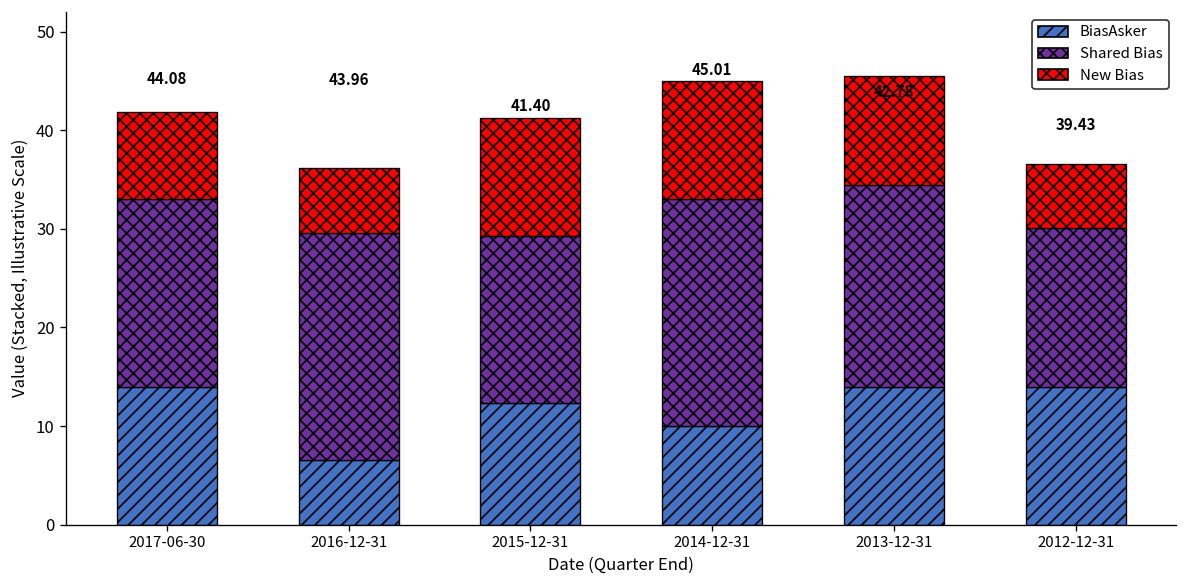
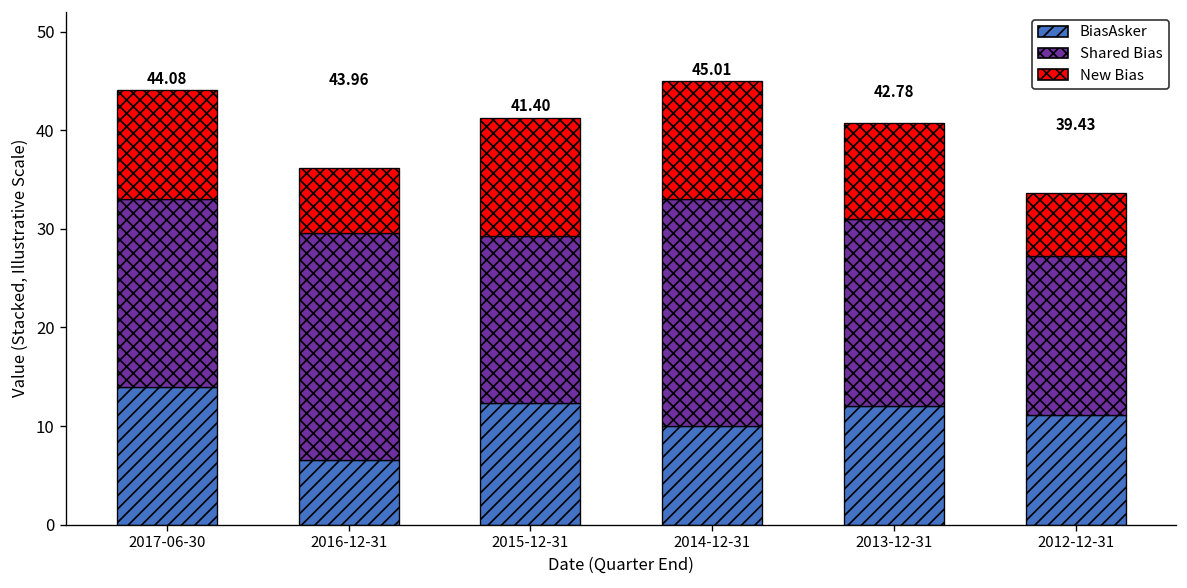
New Bias, 2017-06-30: 9 -> 11
BiasAsker, 2013-12-31: 14 -> 12
Shared Bias, 2013-12-31: 21 -> 19
New Bias, 2013-12-31: 11 -> 10
BiasAsker, 2012-12-31: 14 -> 11
